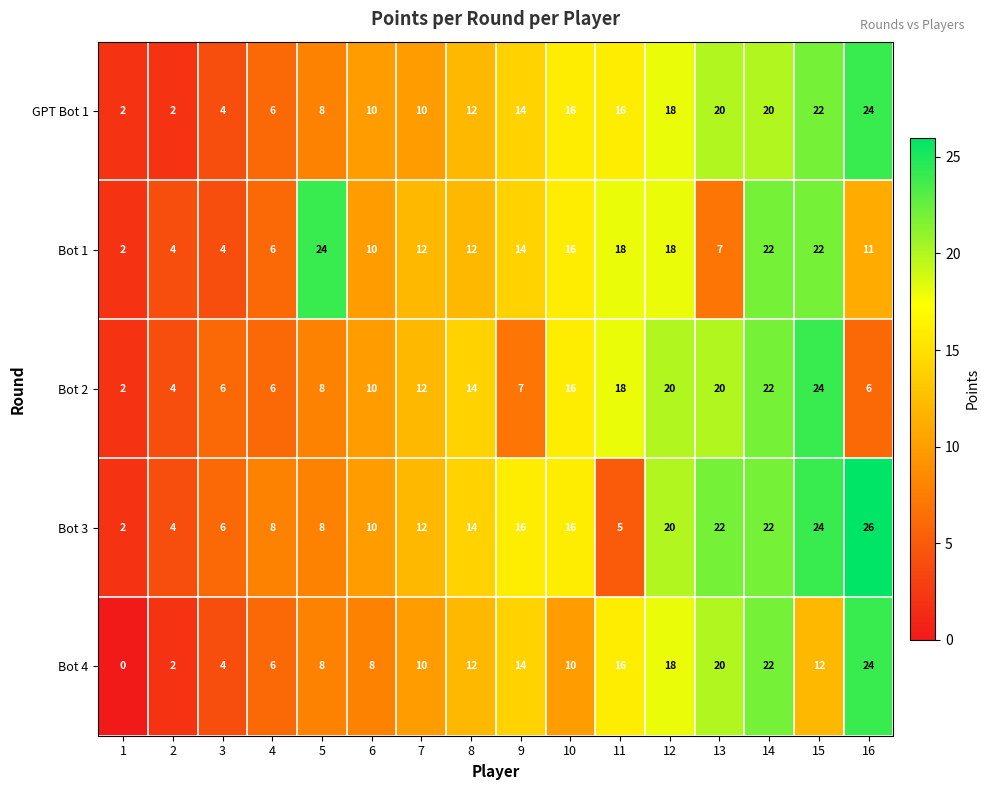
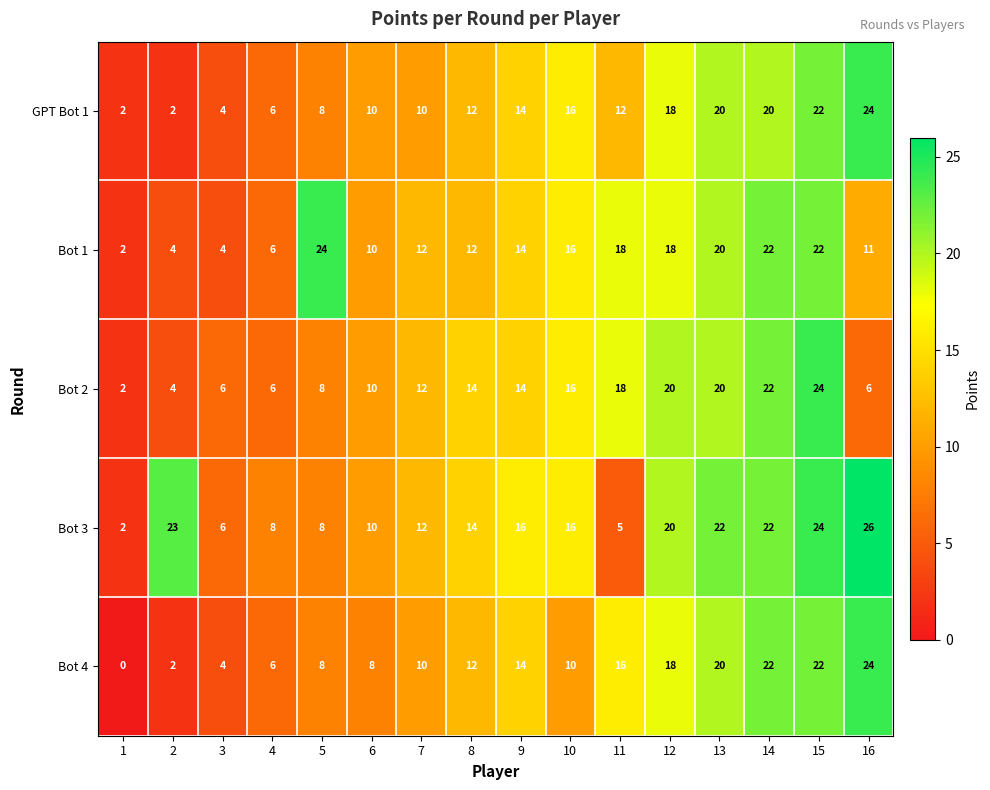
GPT Bot 1, 11: 16 -> 12
Bot 1, 13: 7 -> 20
Bot 2, 9: 7 -> 14
Bot 3, 2: 4 -> 23
Bot 4, 15: 12 -> 22
